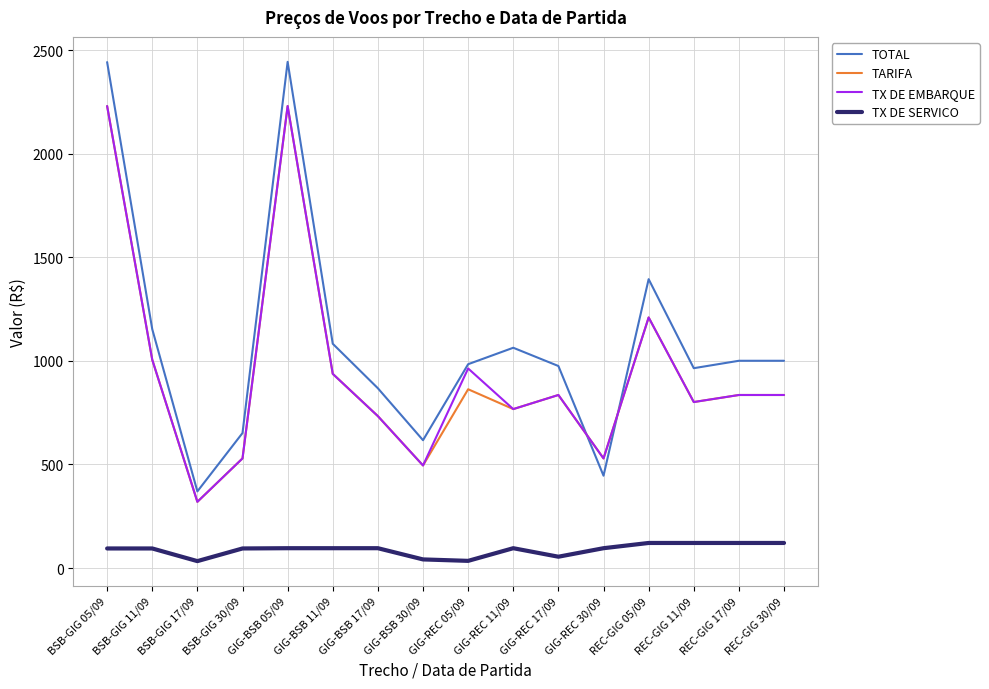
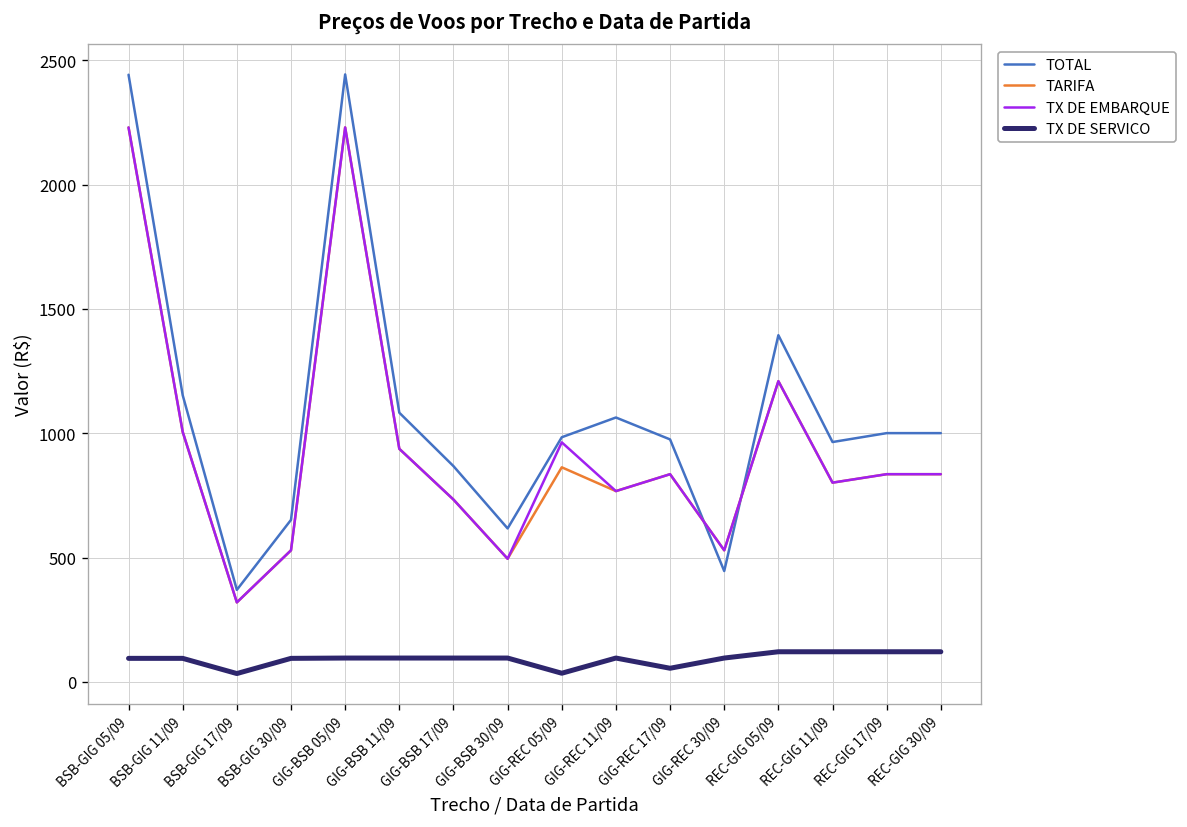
TX DE SERVICO, GIG-BSB 30/09: 40 -> 100
